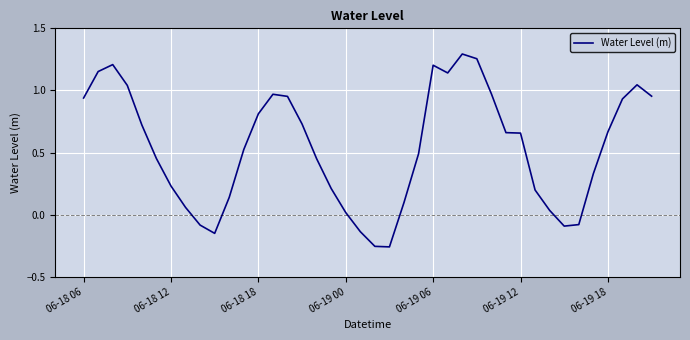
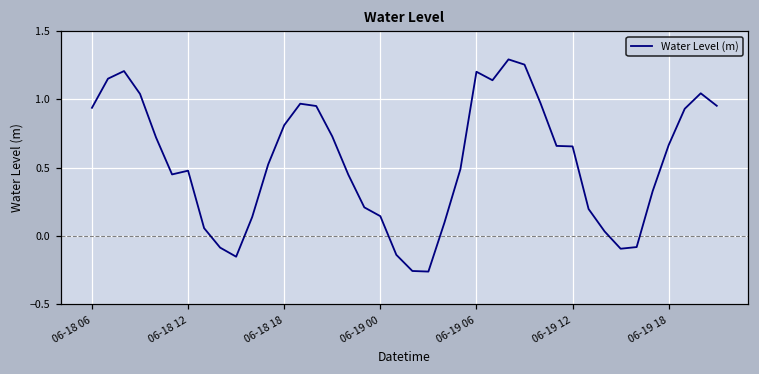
06-18 12: 0.23 -> 0.48
06-19 00: 0.02 -> 0.15
